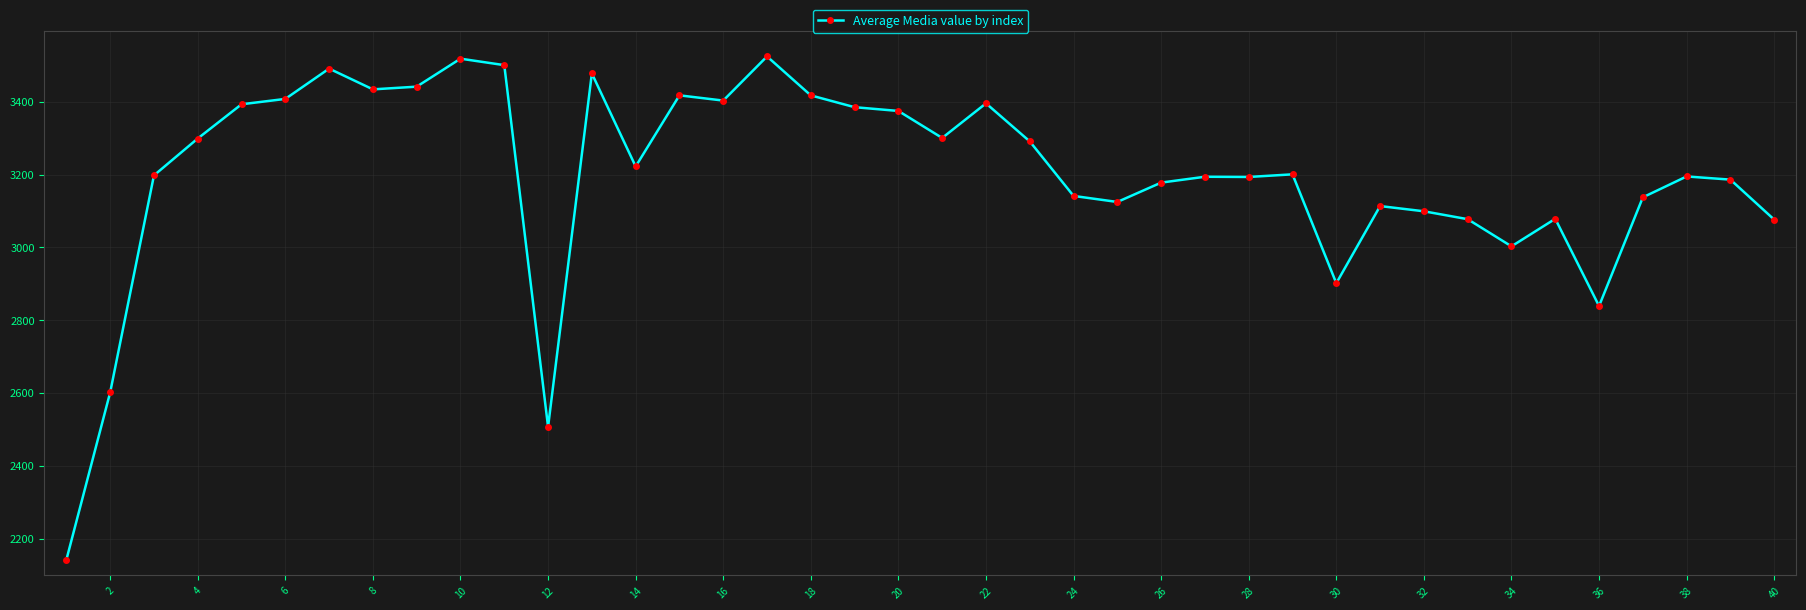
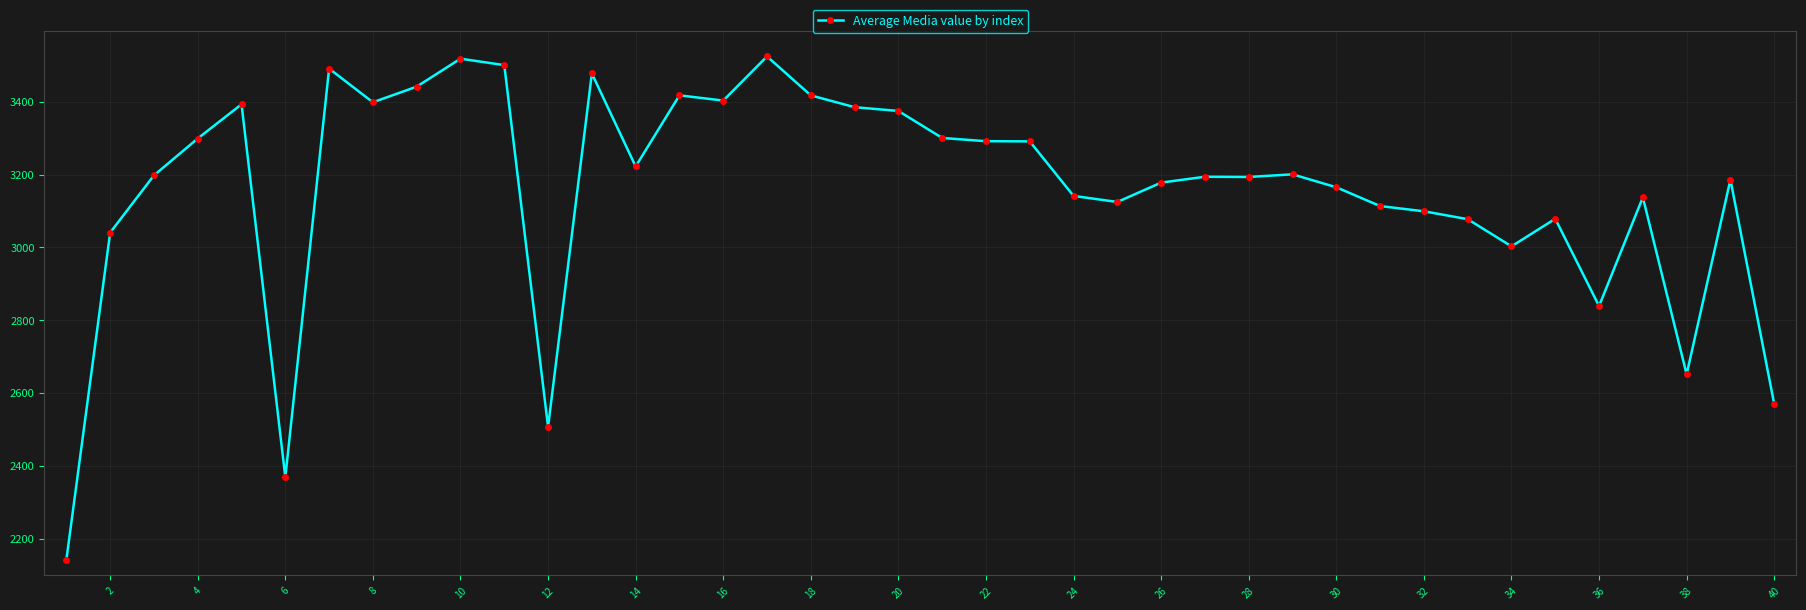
2: 2600 -> 3040
6: 3410 -> 2370
8: 3430 -> 3400
22: 3400 -> 3290
30: 2900 -> 3170
38: 3190 -> 2650
40: 3080 -> 2570
